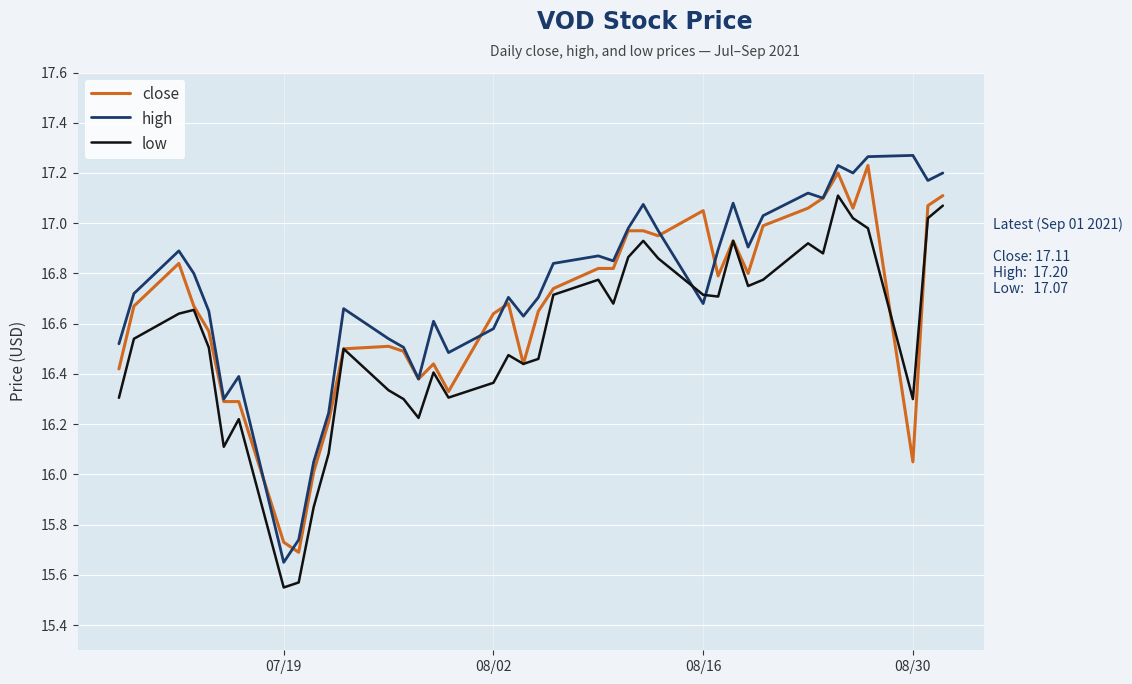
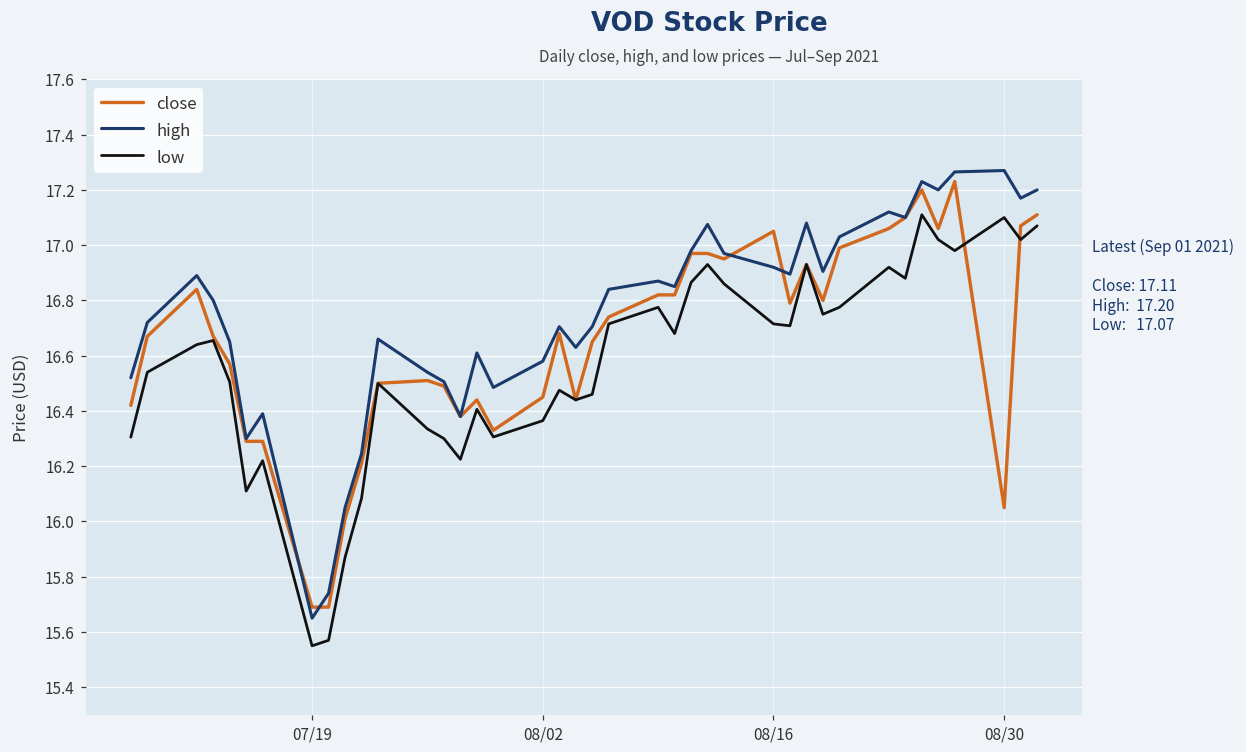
close, 07/19: 15.73 -> 15.69
close, 08/02: 16.64 -> 16.45
high, 08/16: 16.68 -> 16.92
low, 08/30: 16.3 -> 17.1
